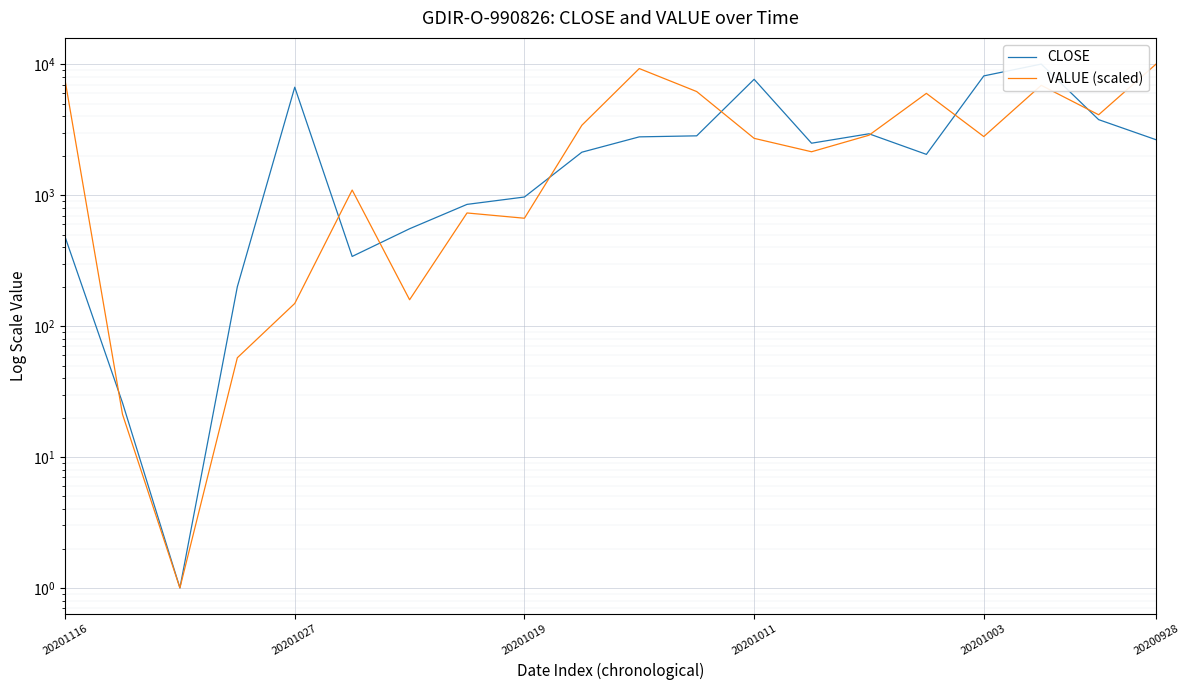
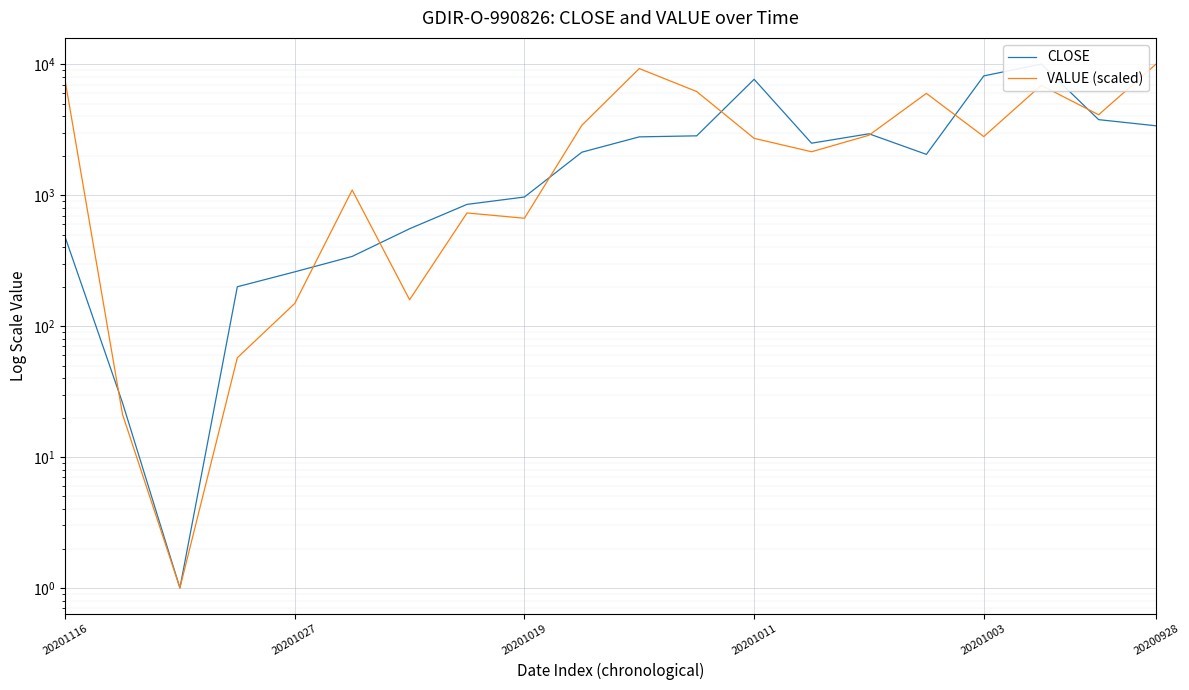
CLOSE, 20201027: 7000 -> 260
CLOSE, 20200928: 2700 -> 3400
